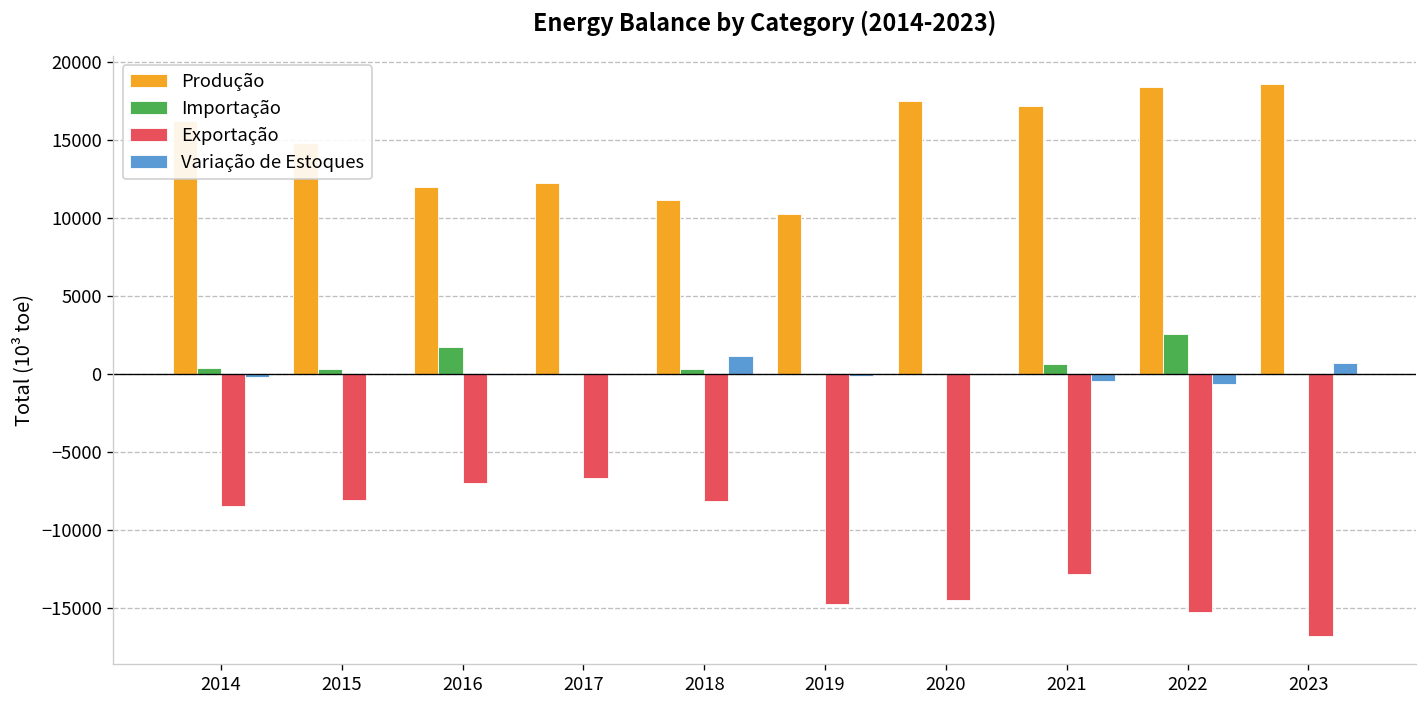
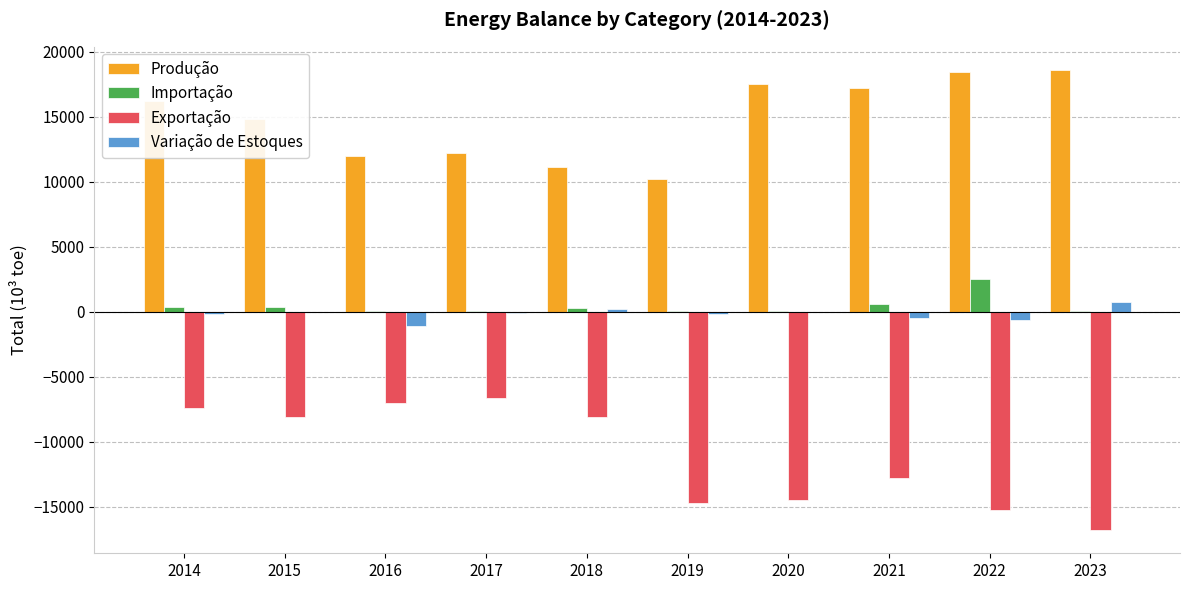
Exportação, 2014: -8500 -> -7400
Importação, 2016: 1800 -> 100
Variação de Estoques, 2016: 0 -> -1100
Variação de Estoques, 2018: 1200 -> 200
